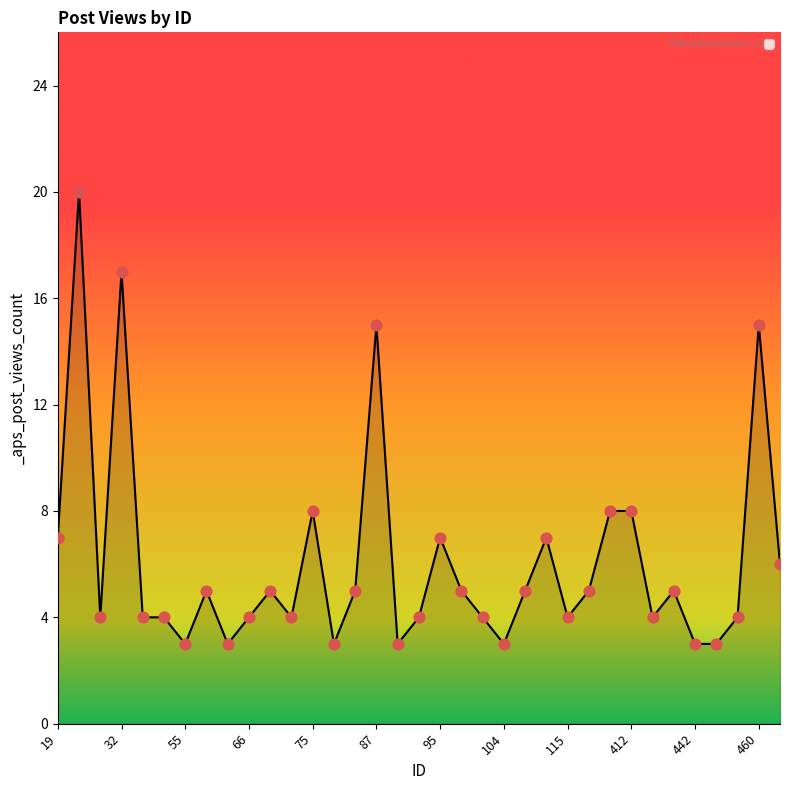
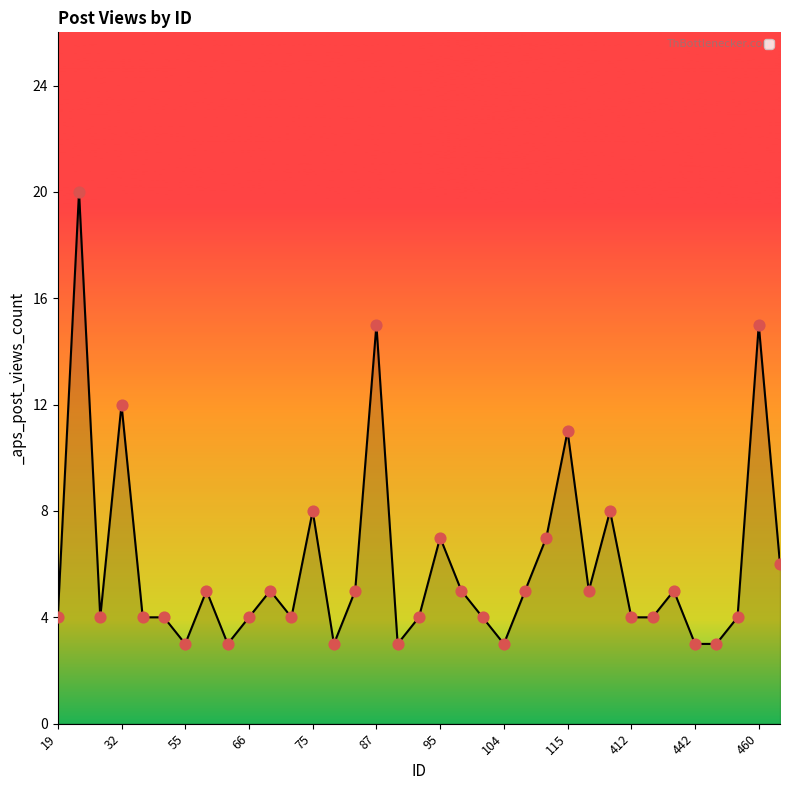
19: 7 -> 4
32: 17 -> 12
115: 4 -> 11
412: 8 -> 4
